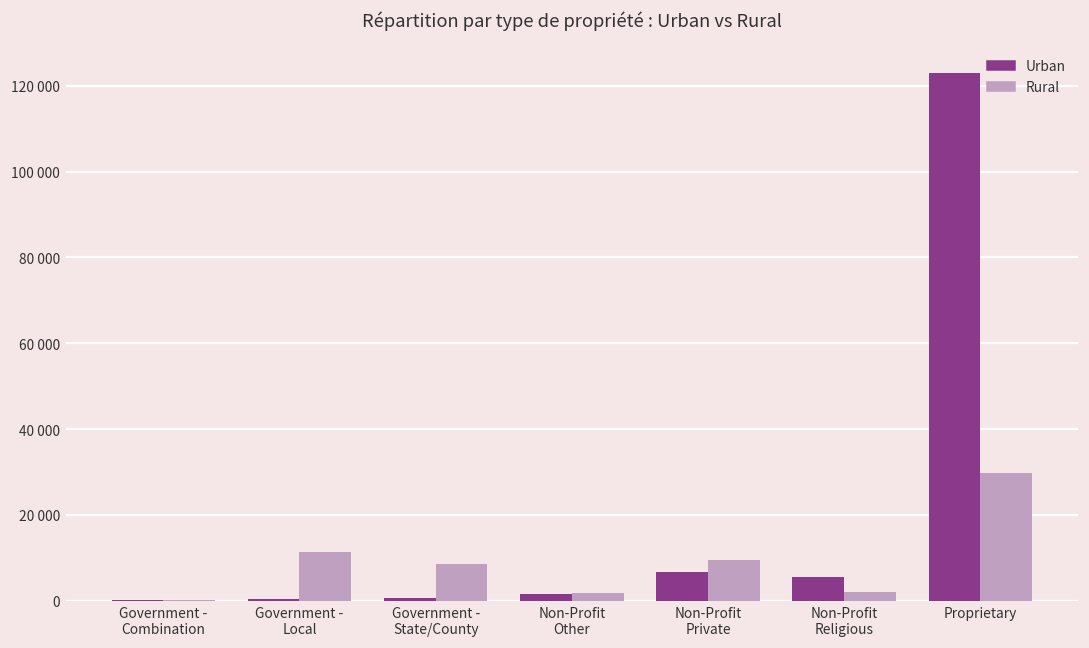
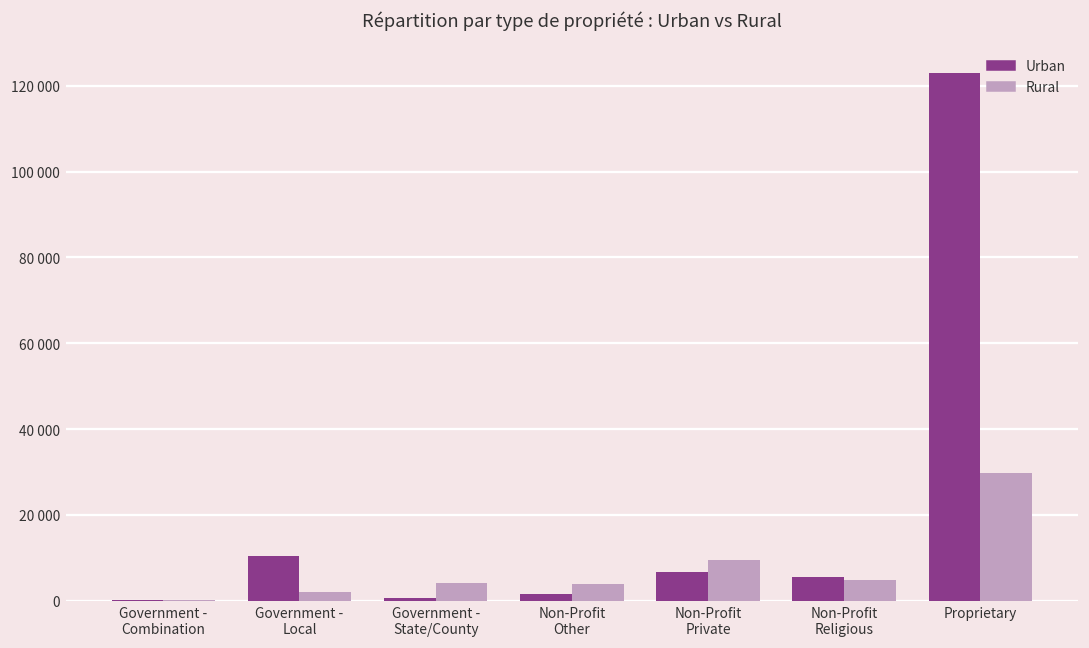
Urban, Government - Local: 0 -> 10000
Rural, Government - Local: 11000 -> 2000
Rural, Government - State/County: 9000 -> 4000
Rural, Non-Profit Other: 2000 -> 4000
Rural, Non-Profit Religious: 2000 -> 5000
